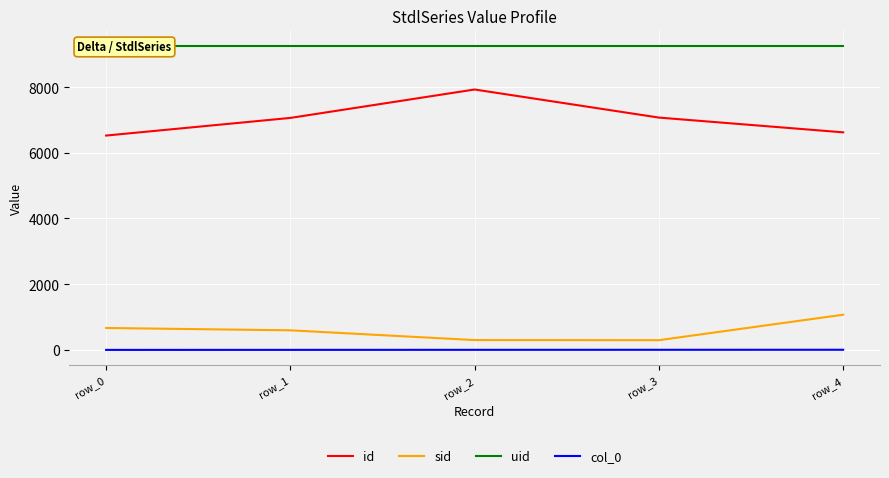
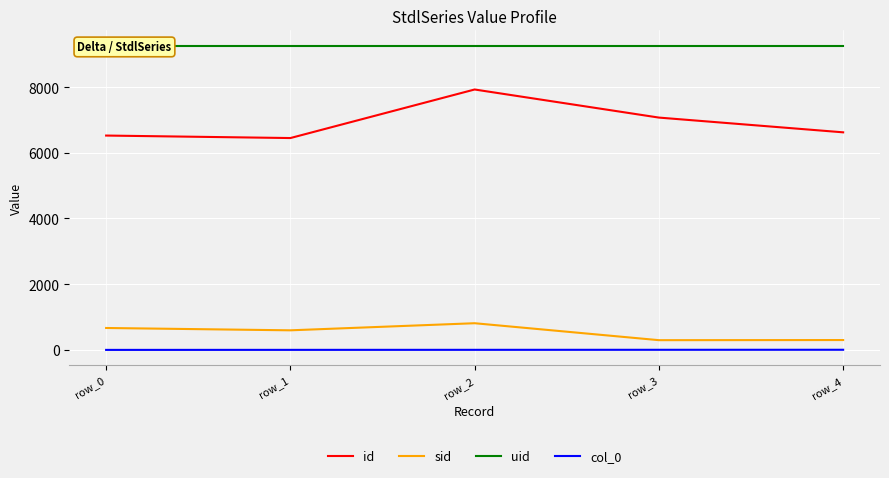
id, row_1: 7100 -> 6400
sid, row_2: 300 -> 800
sid, row_4: 1100 -> 300
